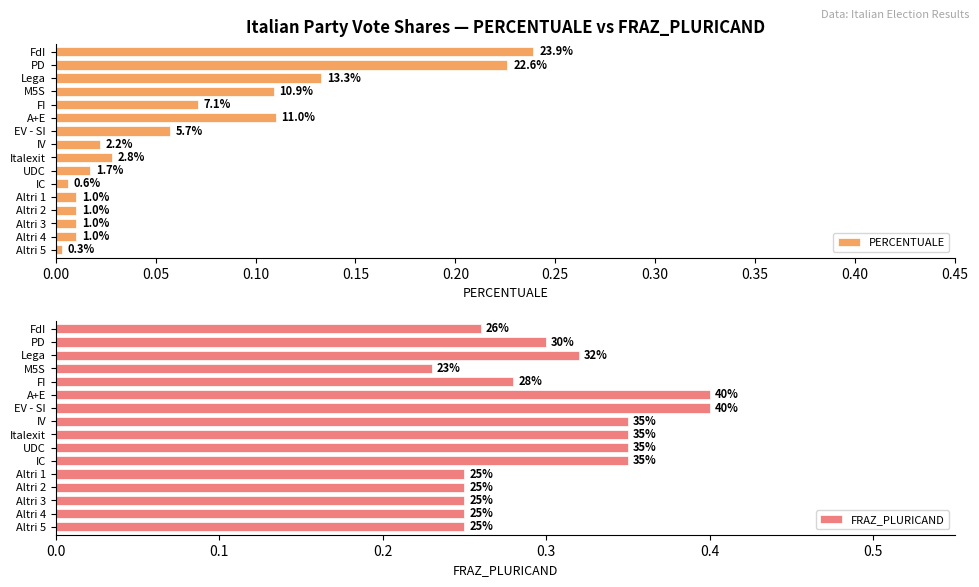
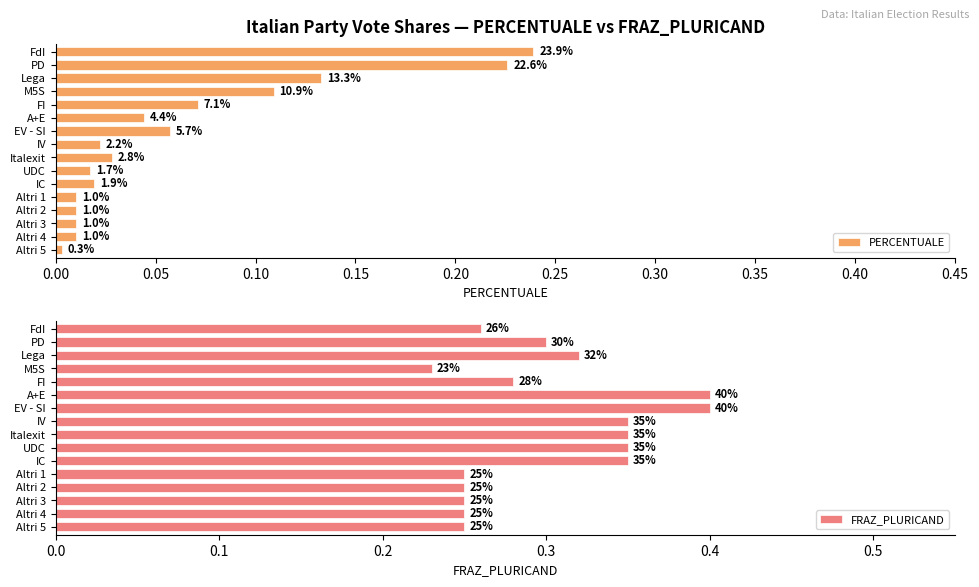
Italian Party Vote Shares — PERCENTUALE vs FRAZ_PLURICAND, A+E: 11.0% -> 4.4%
Italian Party Vote Shares — PERCENTUALE vs FRAZ_PLURICAND, IC: 0.6% -> 1.9%
